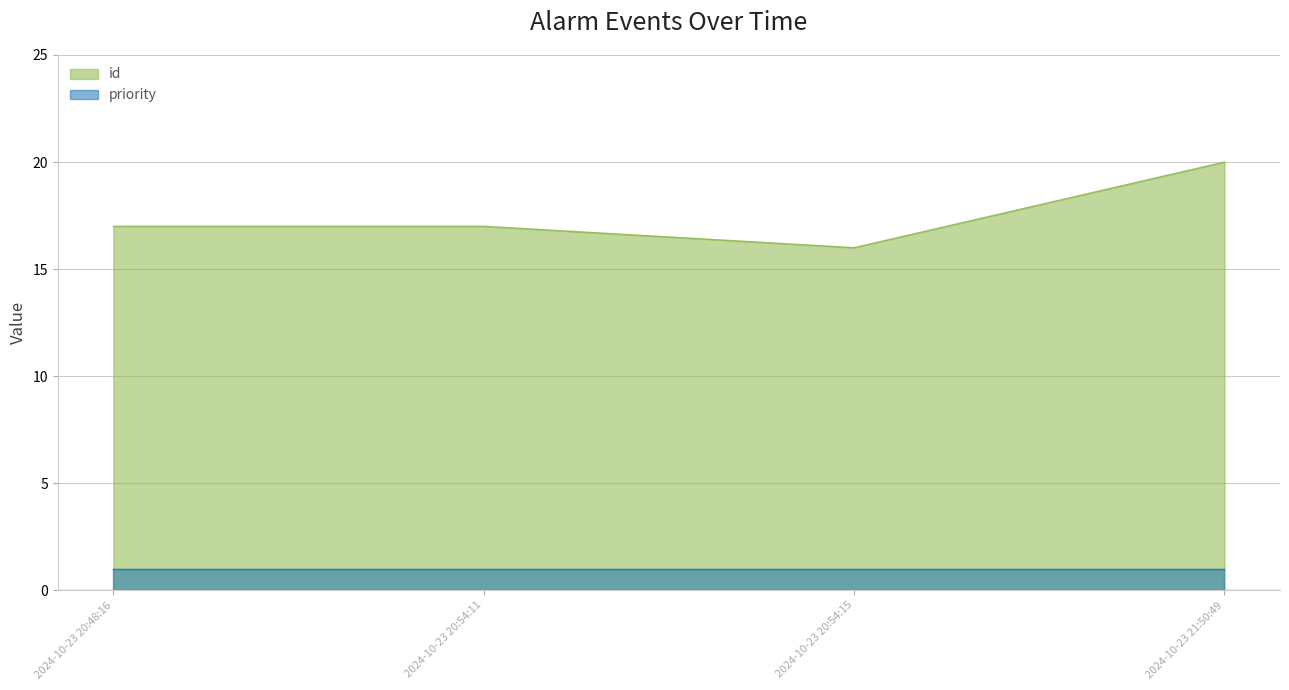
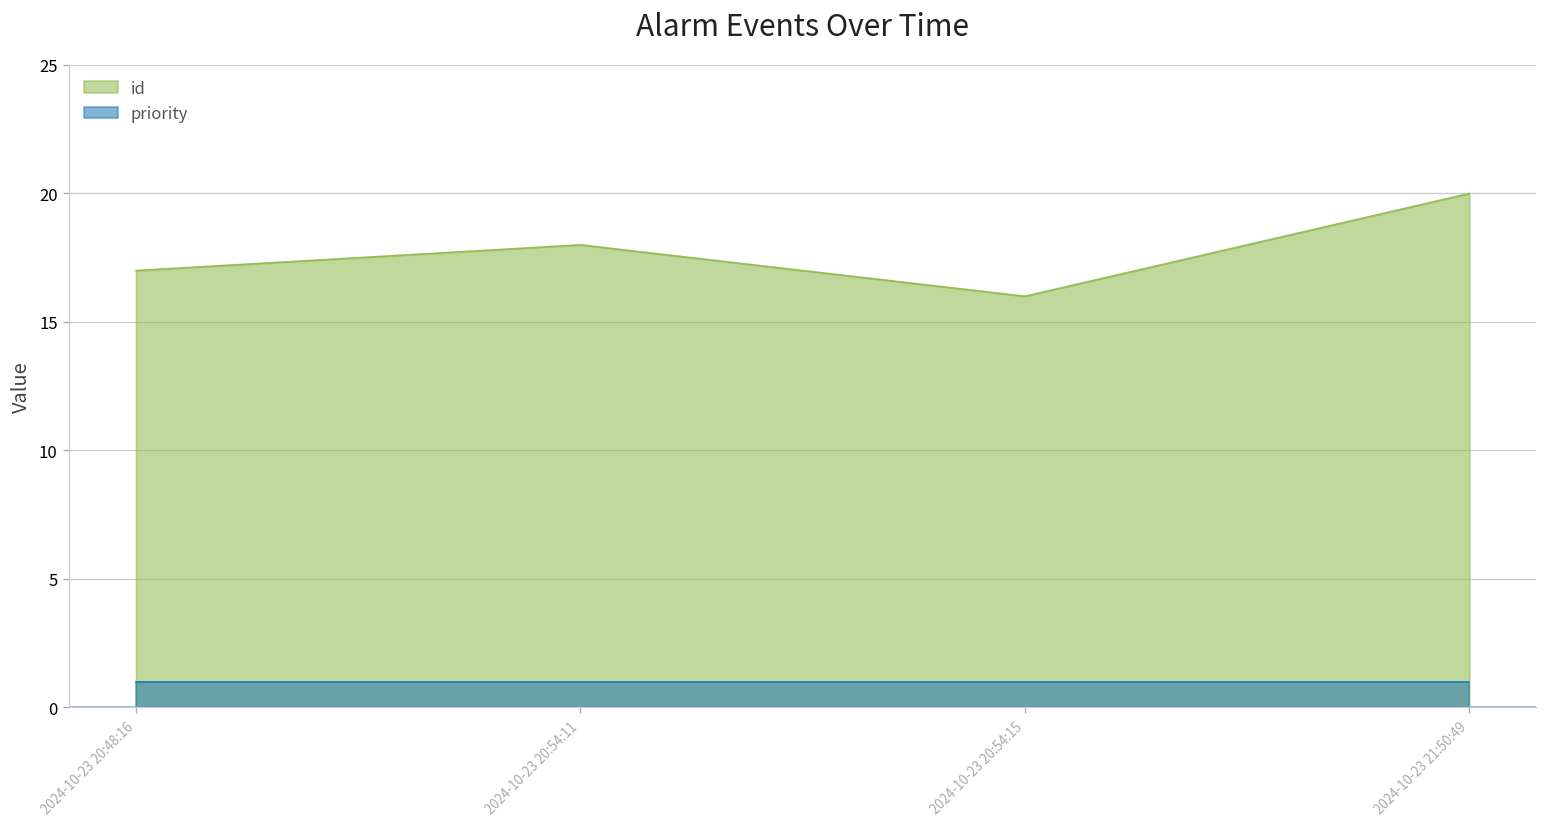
id, 2024-10-23 20:54:11: 17 -> 18
